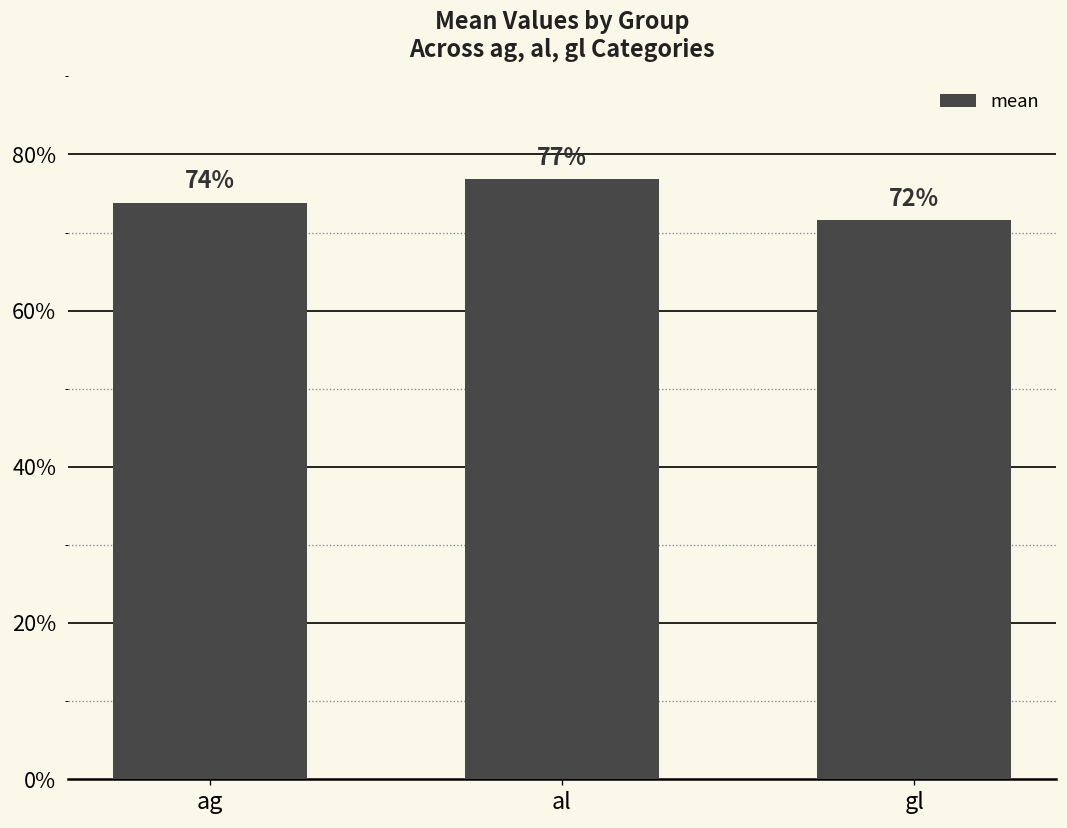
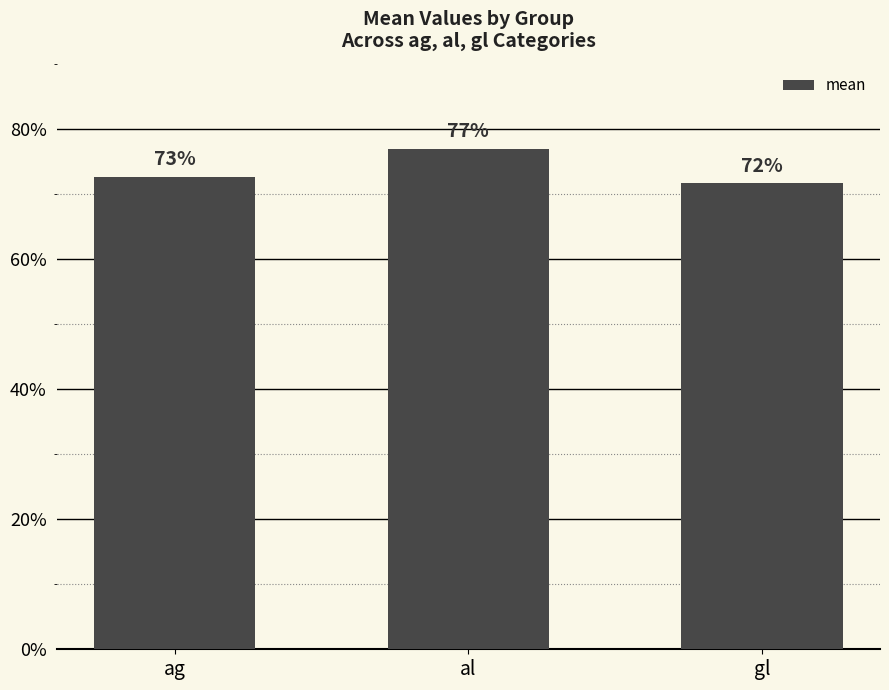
ag: 74% -> 73%
